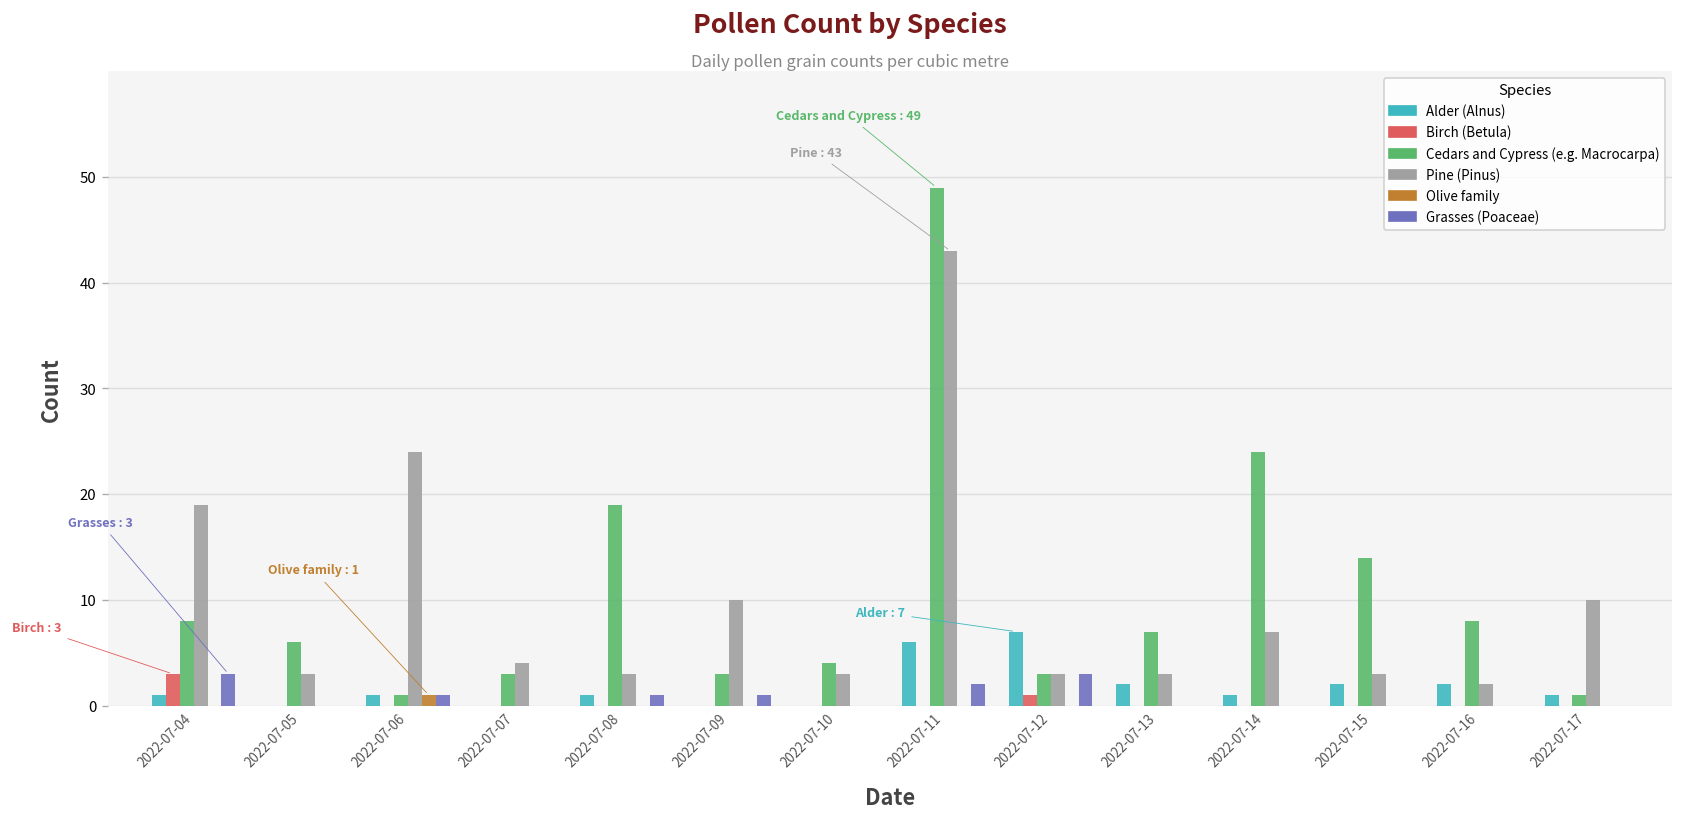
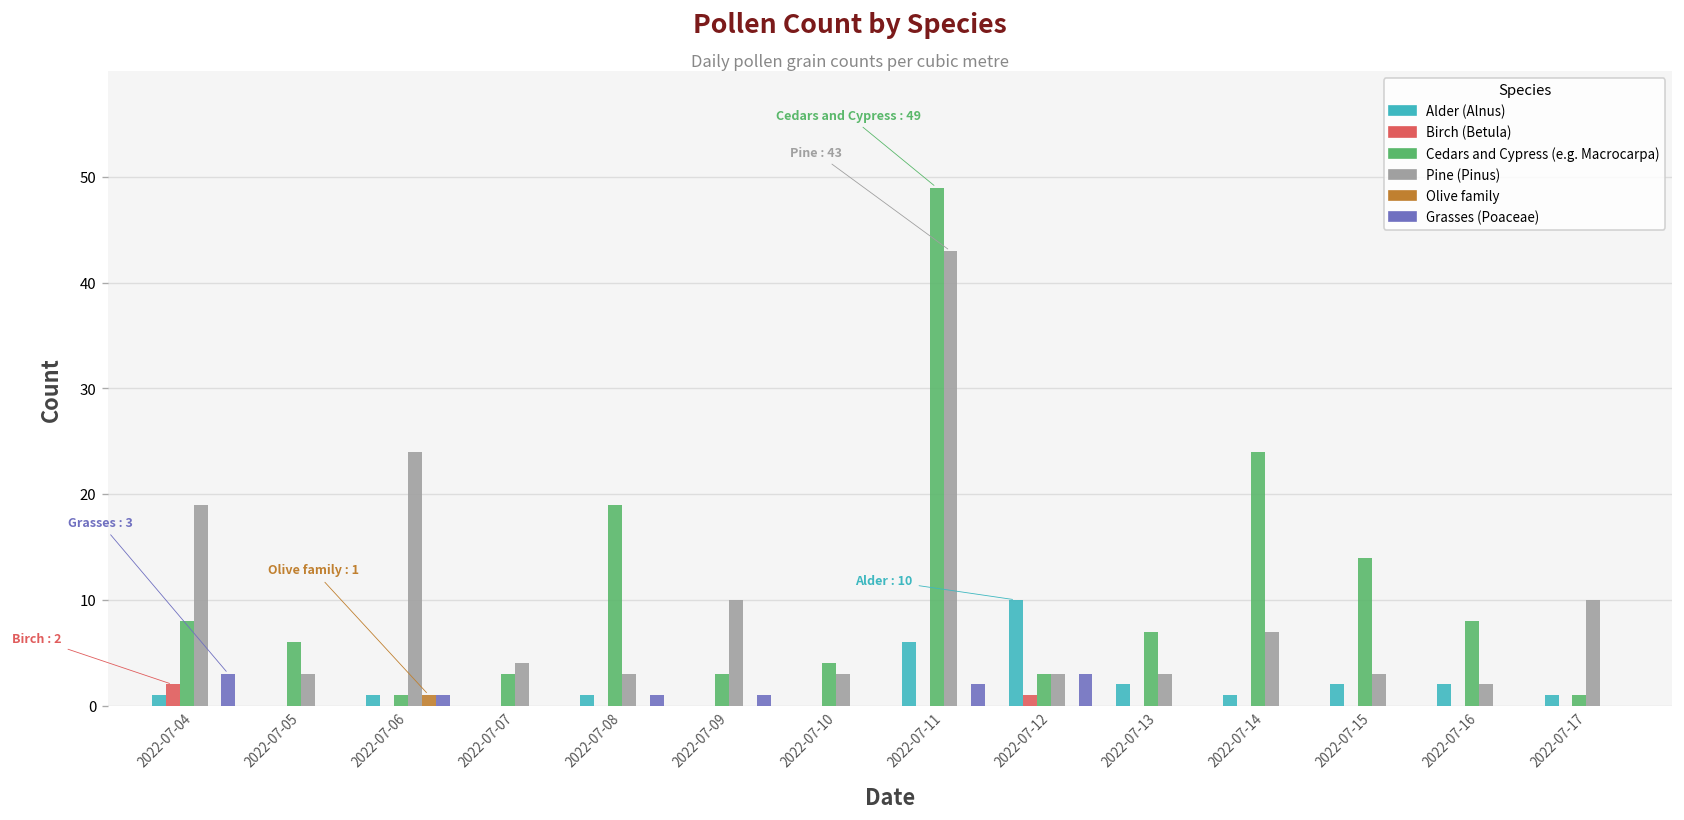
Birch (Betula), 2022-07-04: 3 -> 2
Alder (Alnus), 2022-07-12: 7 -> 10
